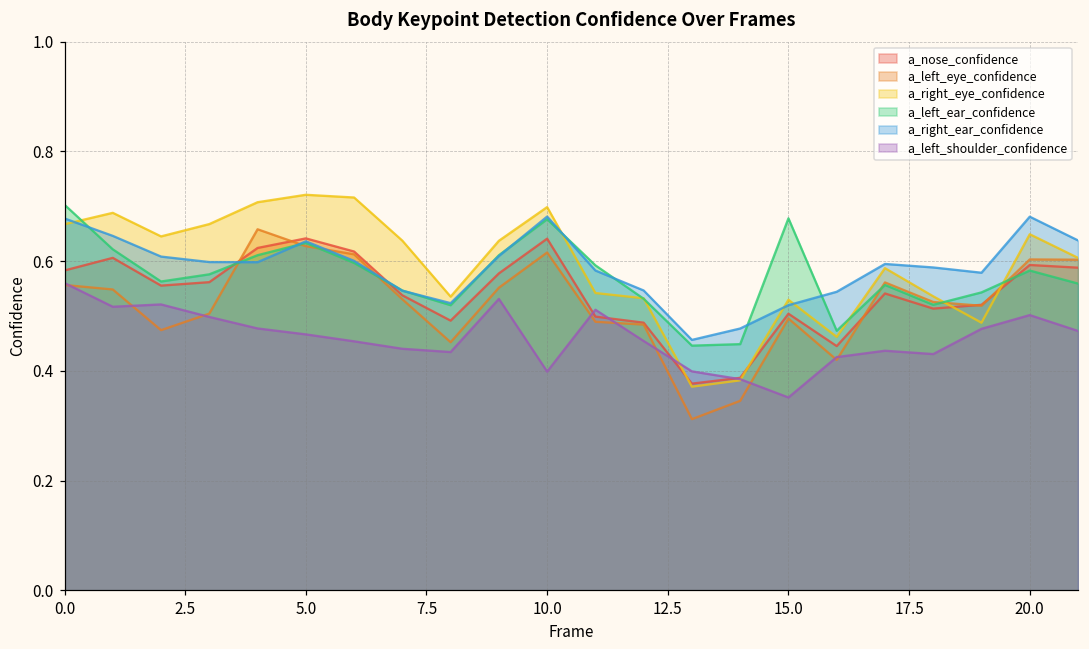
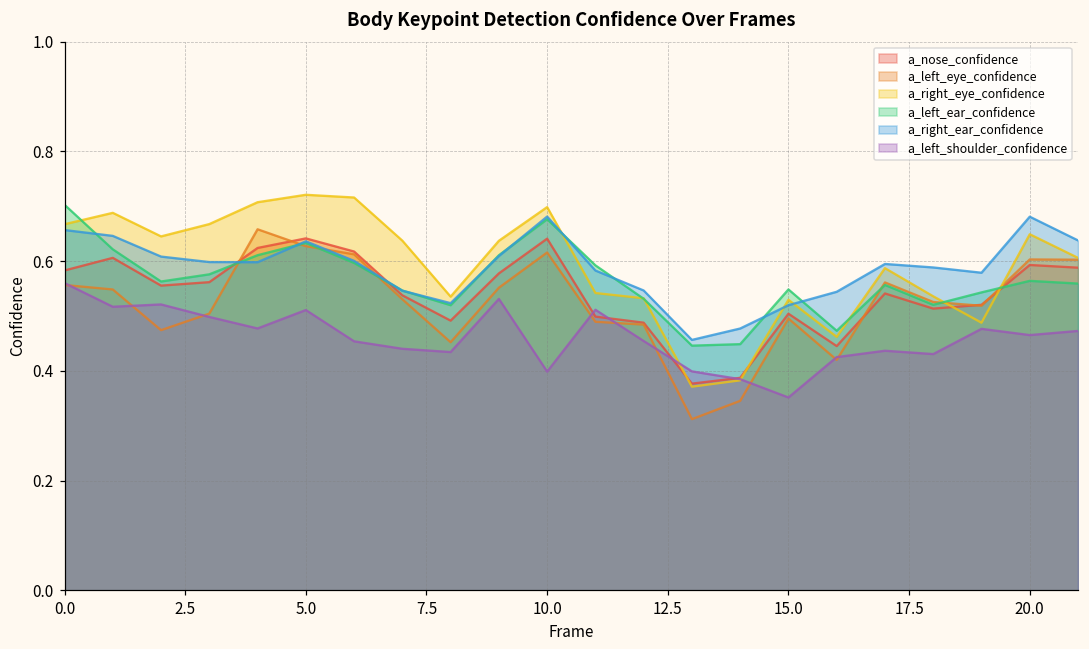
a_right_ear_confidence, 0.0: 0.68 -> 0.66
a_left_shoulder_confidence, 5.0: 0.47 -> 0.51
a_left_ear_confidence, 15.0: 0.68 -> 0.55
a_left_ear_confidence, 20.0: 0.58 -> 0.56
a_left_shoulder_confidence, 20.0: 0.50 -> 0.47
